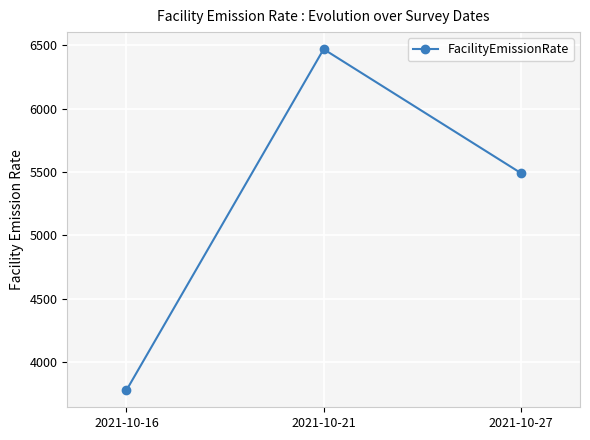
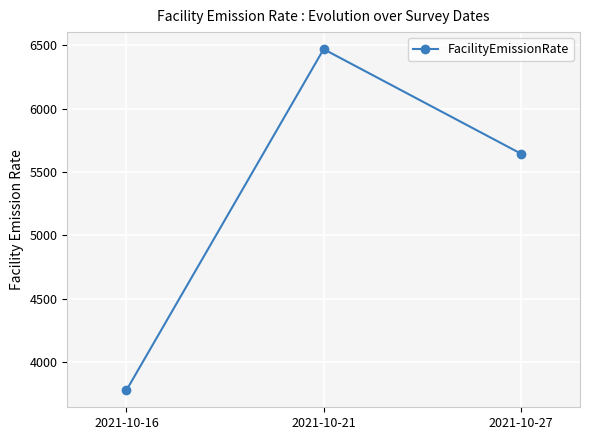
2021-10-27: 5490 -> 5650
